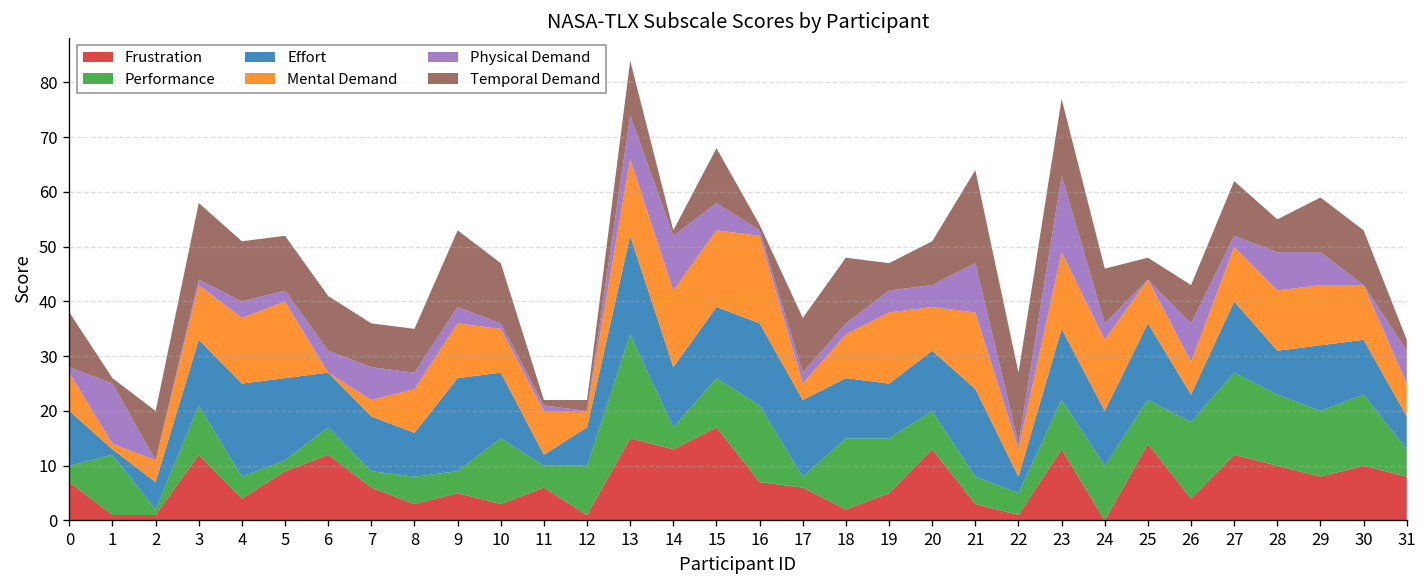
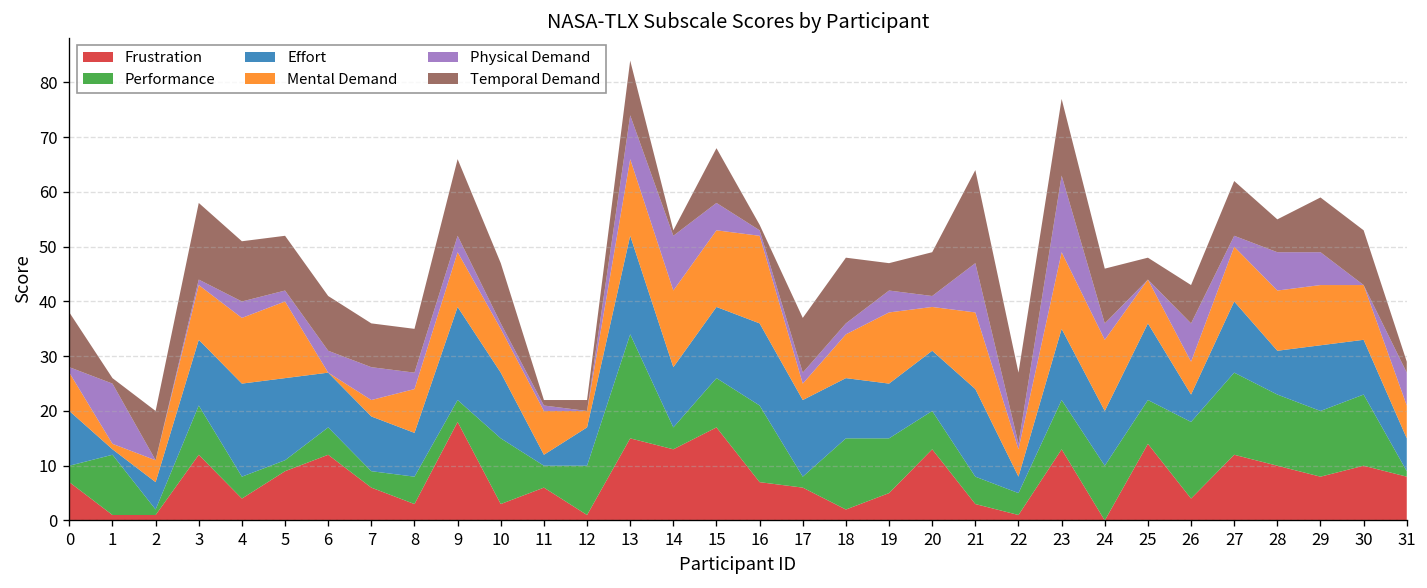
Frustration, 9: 5 -> 18
Physical Demand, 20: 4 -> 2
Performance, 31: 5 -> 1
